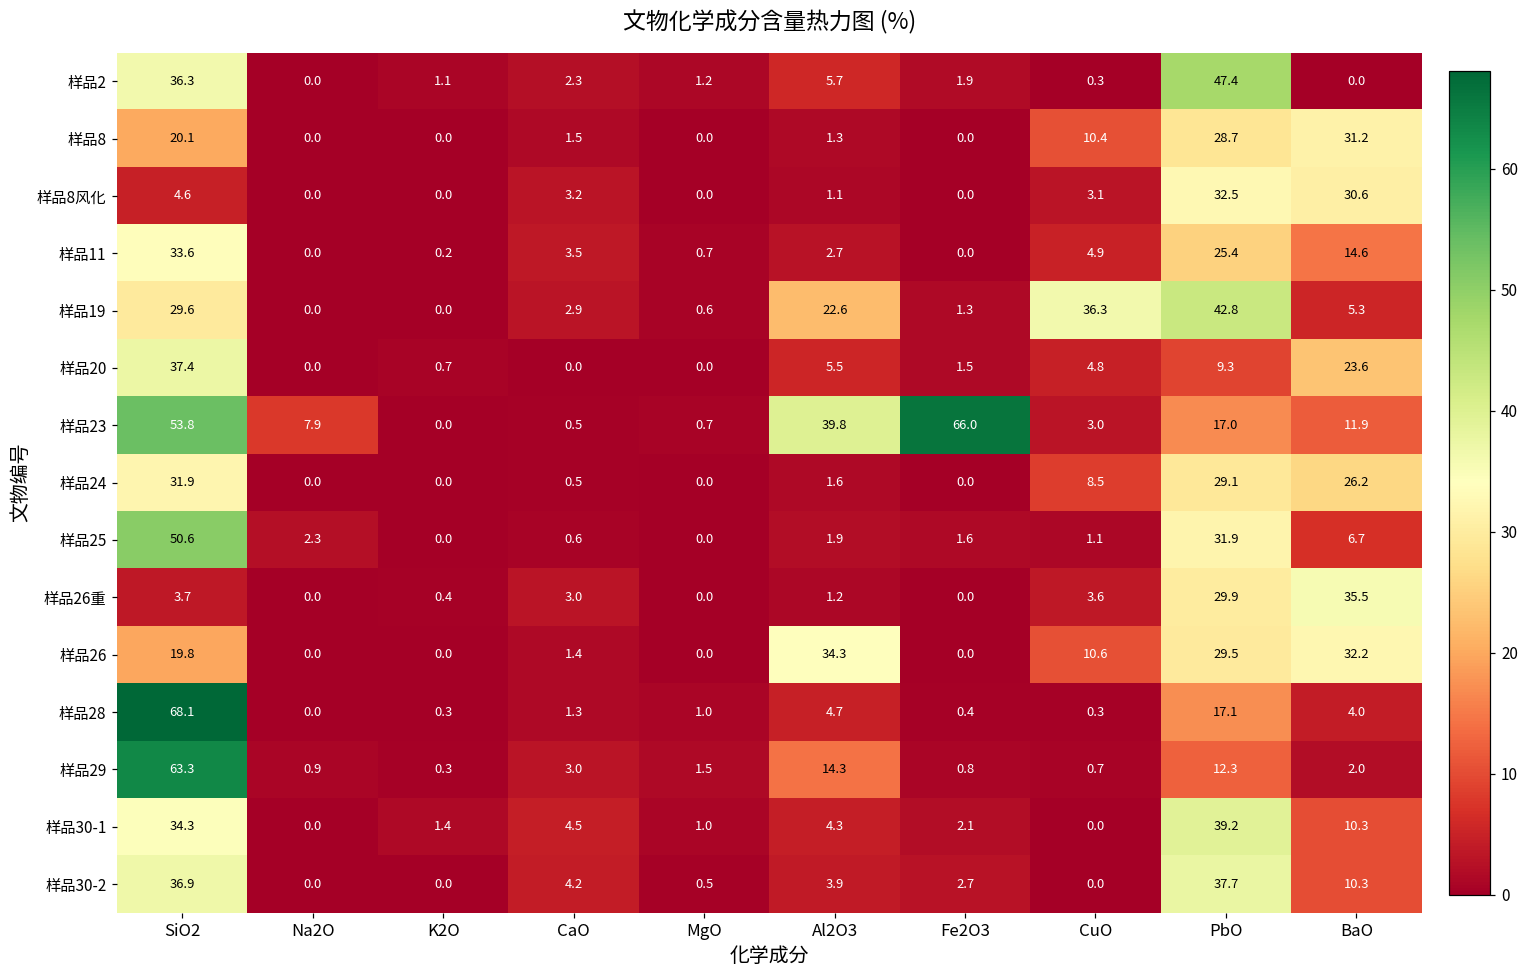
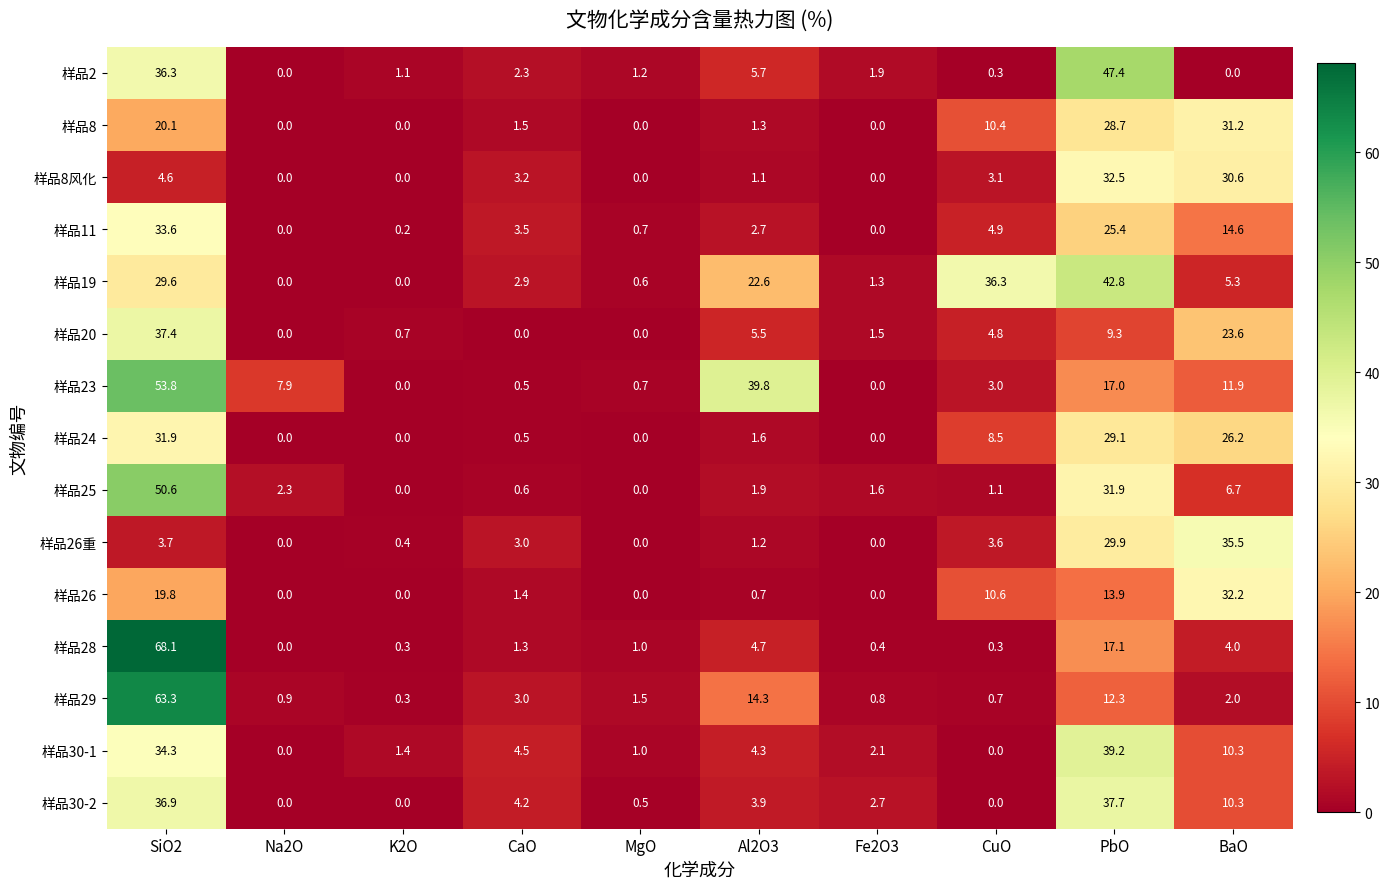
样品23, Fe2O3: 66.0 -> 0.0
样品26, Al2O3: 34.3 -> 0.7
样品26, PbO: 29.5 -> 13.9
